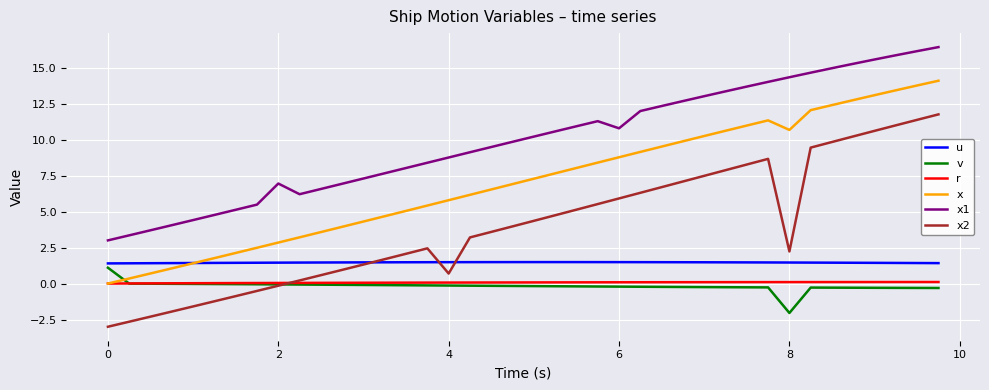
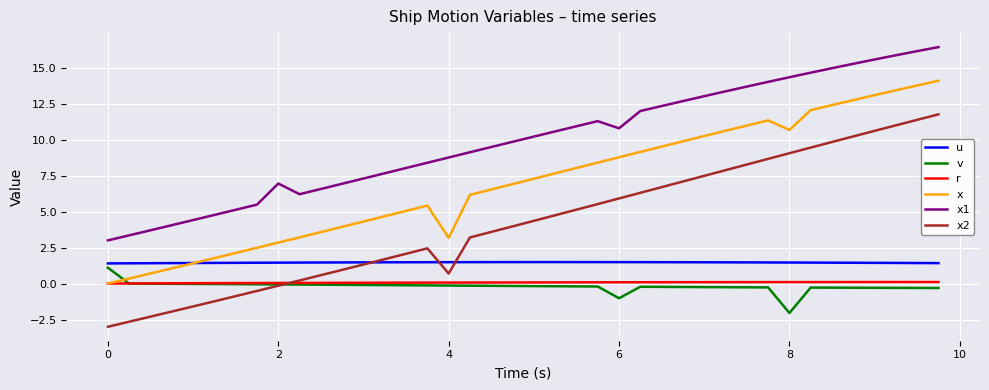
x, 4: 5.8 -> 3.2
v, 6: -0.2 -> -1.0
x2, 8: 2.2 -> 9.1
